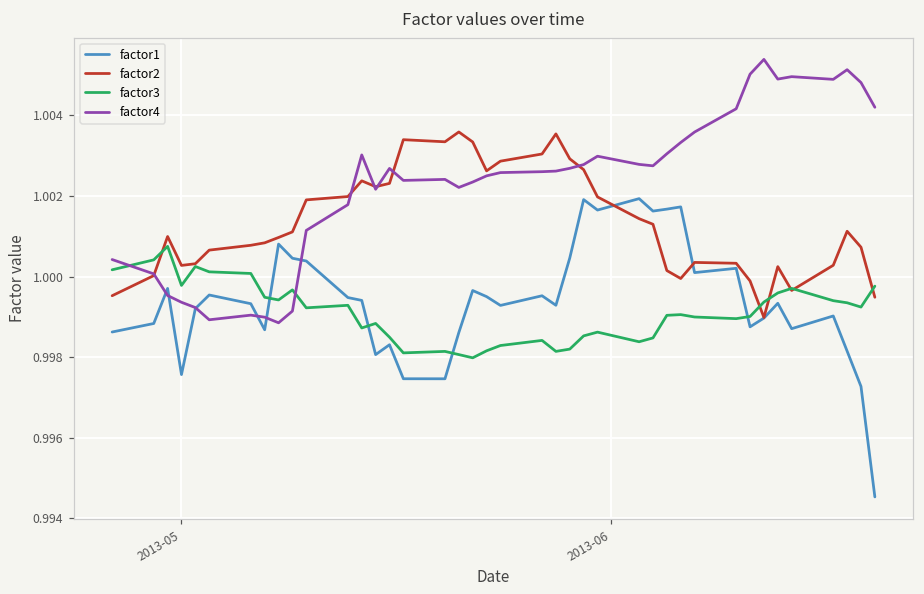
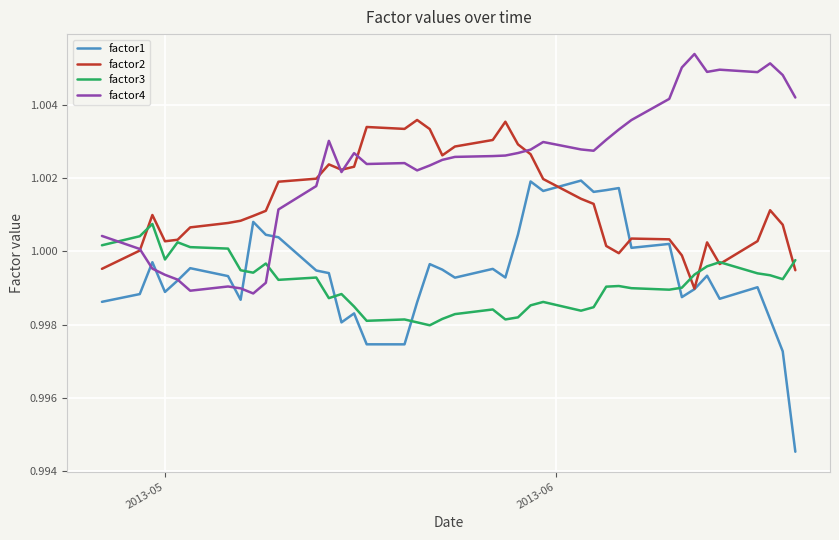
factor1, 2013-05: 0.9976 -> 0.9989
